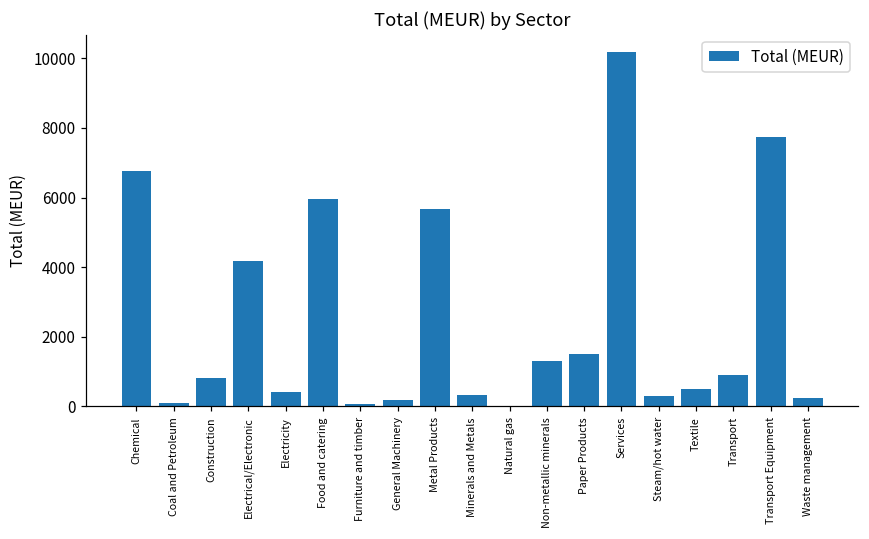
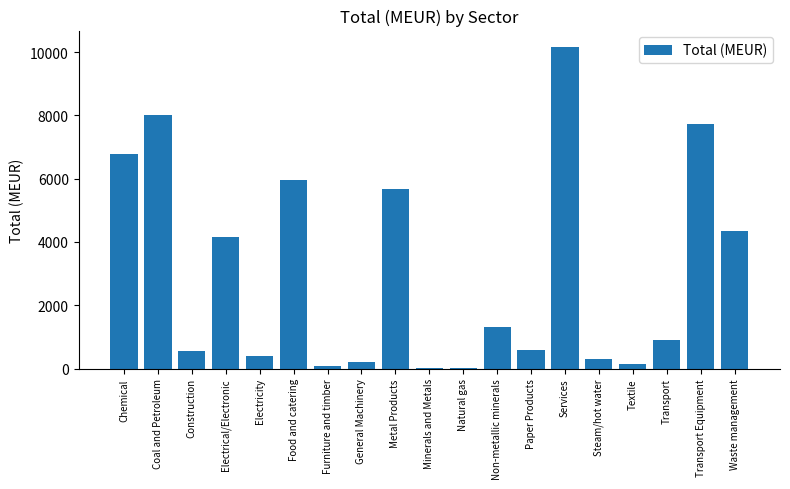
Coal and Petroleum: 100 -> 8000
Construction: 800 -> 500
Minerals and Metals: 300 -> 0
Paper Products: 1500 -> 600
Textile: 500 -> 100
Waste management: 200 -> 4300
